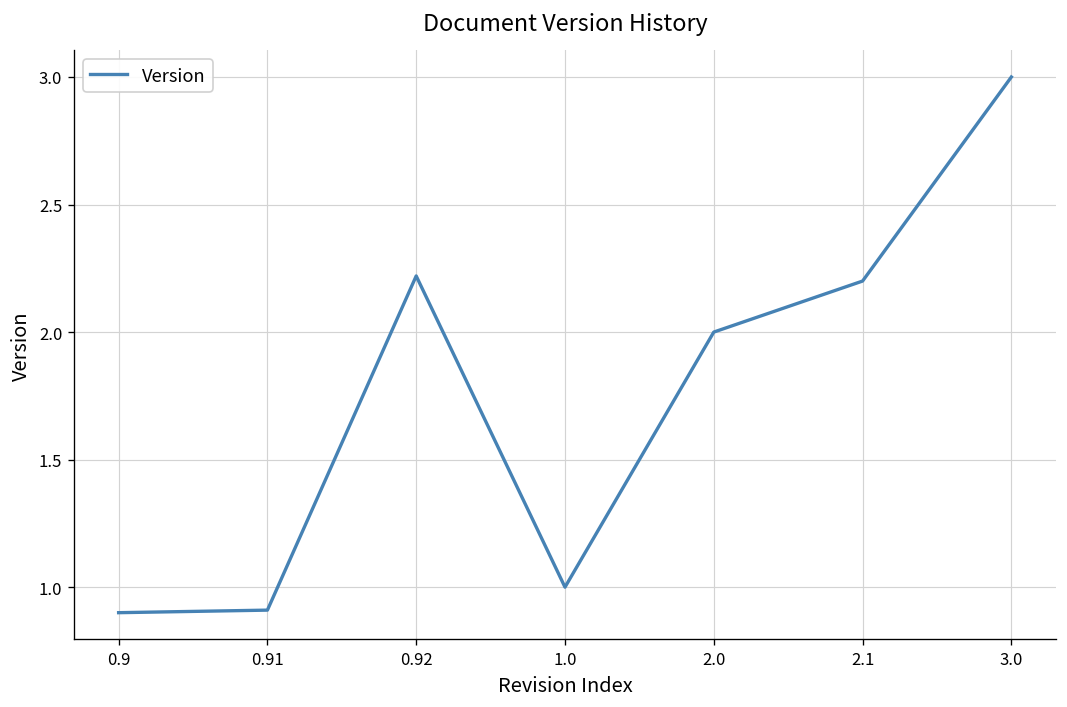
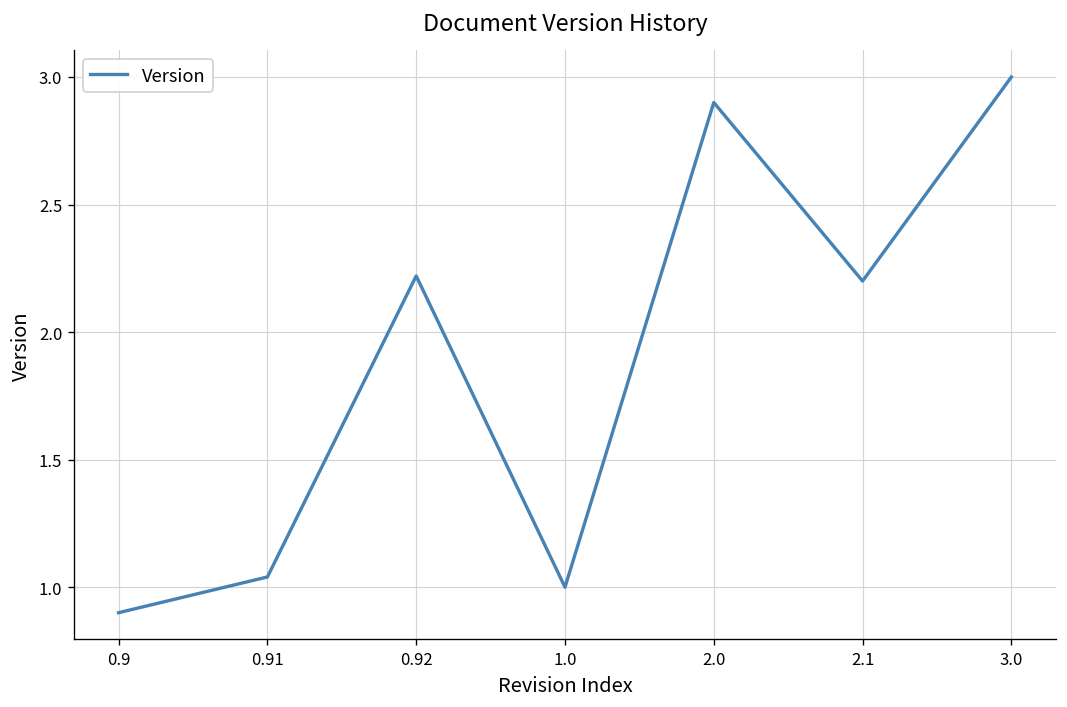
0.91: 0.91 -> 1.04
2.0: 2.0 -> 2.9
